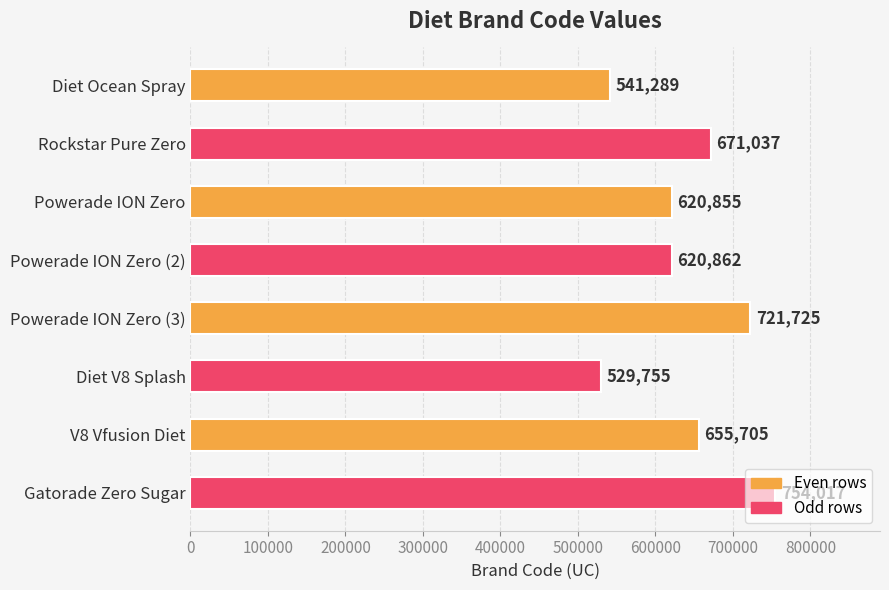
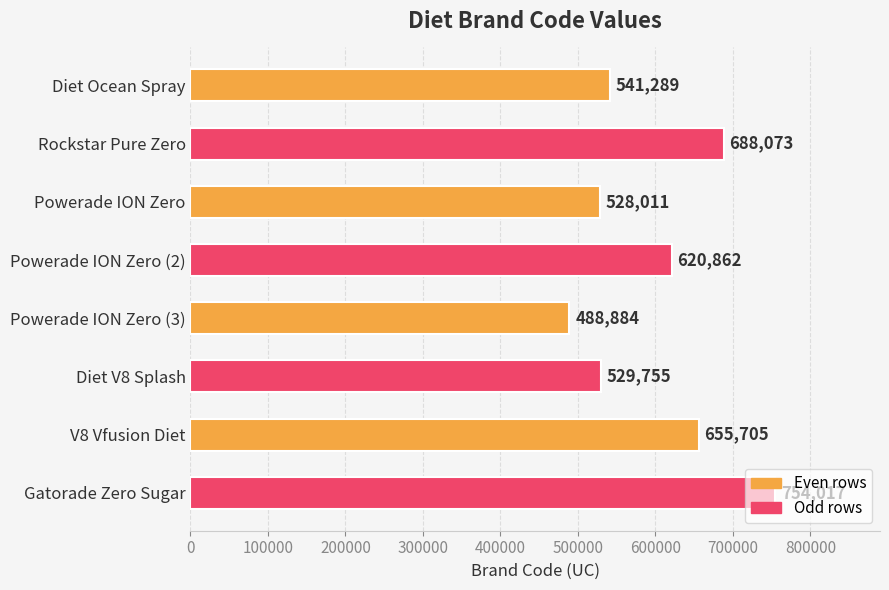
Rockstar Pure Zero: 671,037 -> 688,073
Powerade ION Zero: 620,855 -> 528,011
Powerade ION Zero (3): 721,725 -> 488,884
